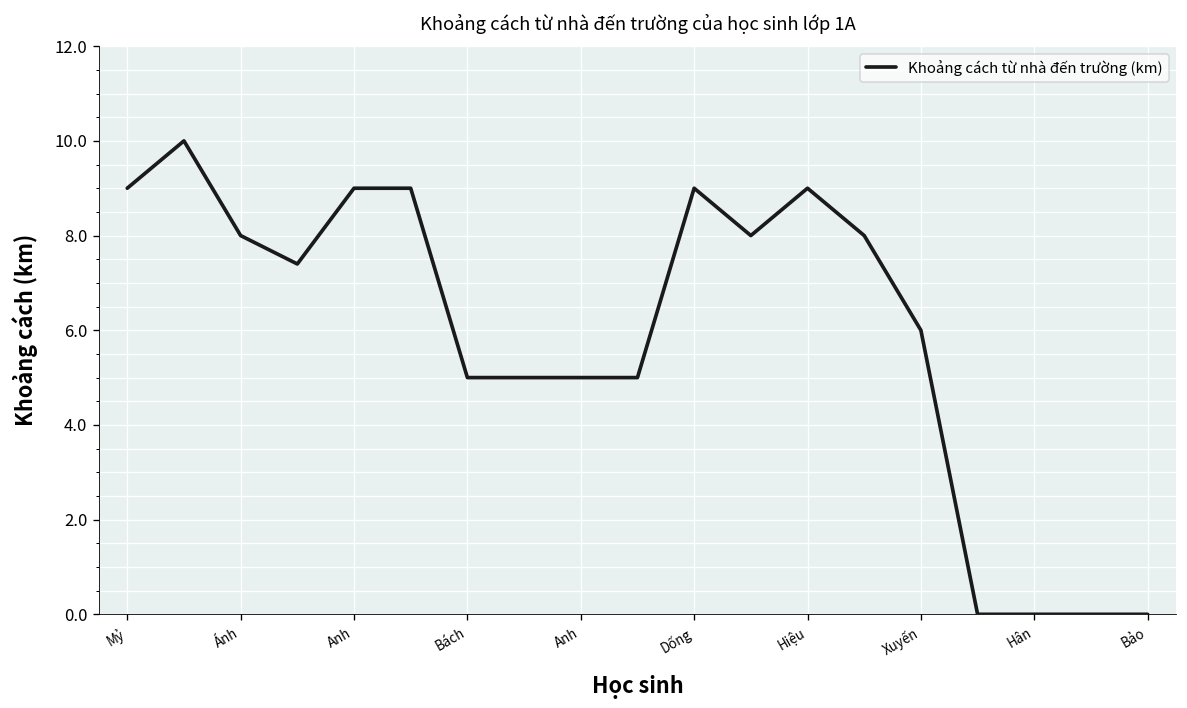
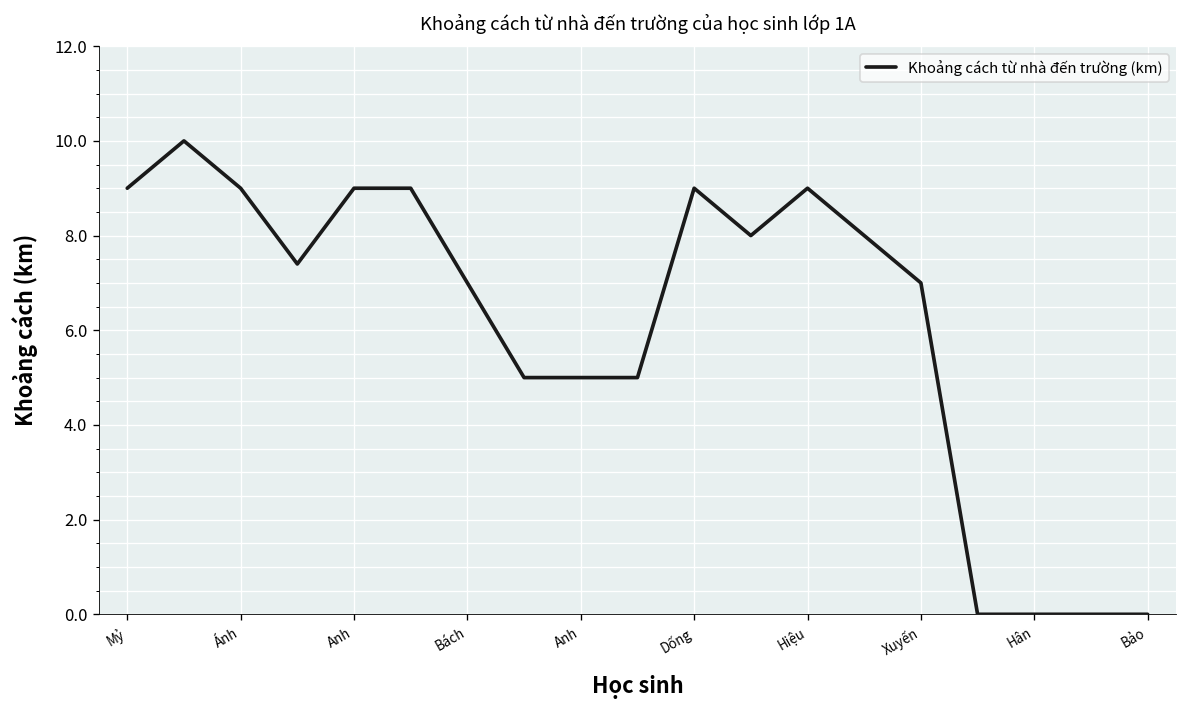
Ánh: 8 -> 9
Bách: 5 -> 7
Xuyến: 6 -> 7
